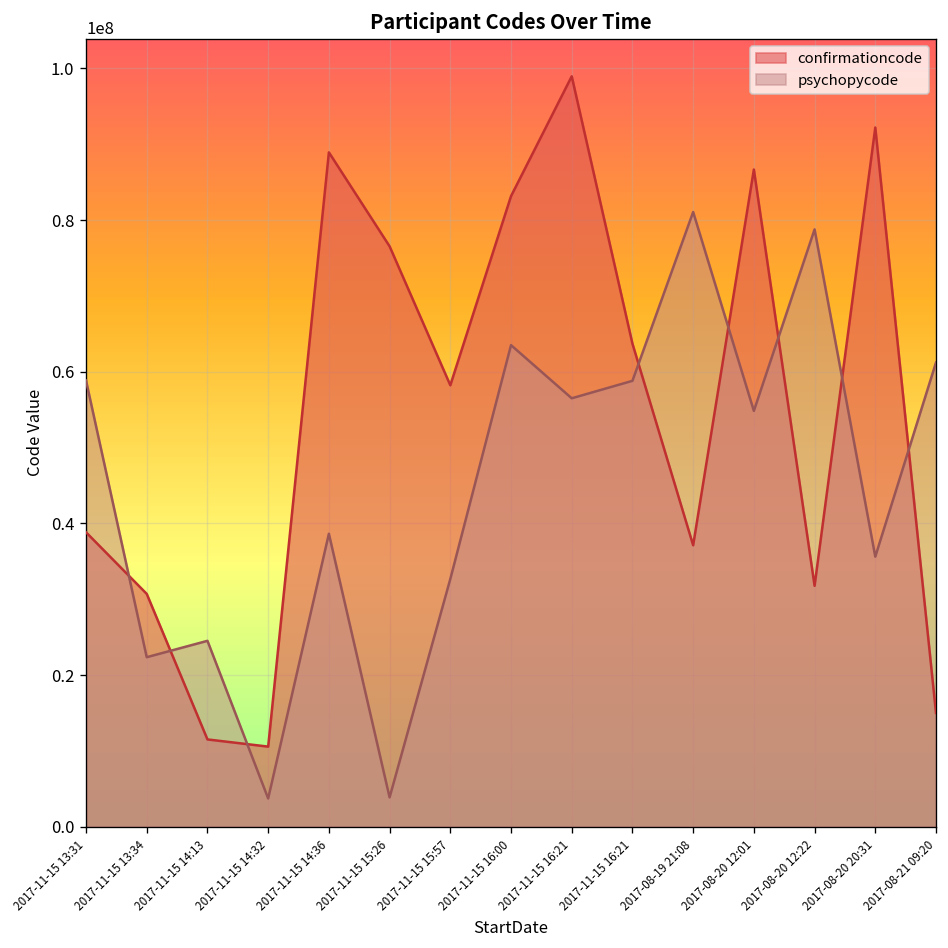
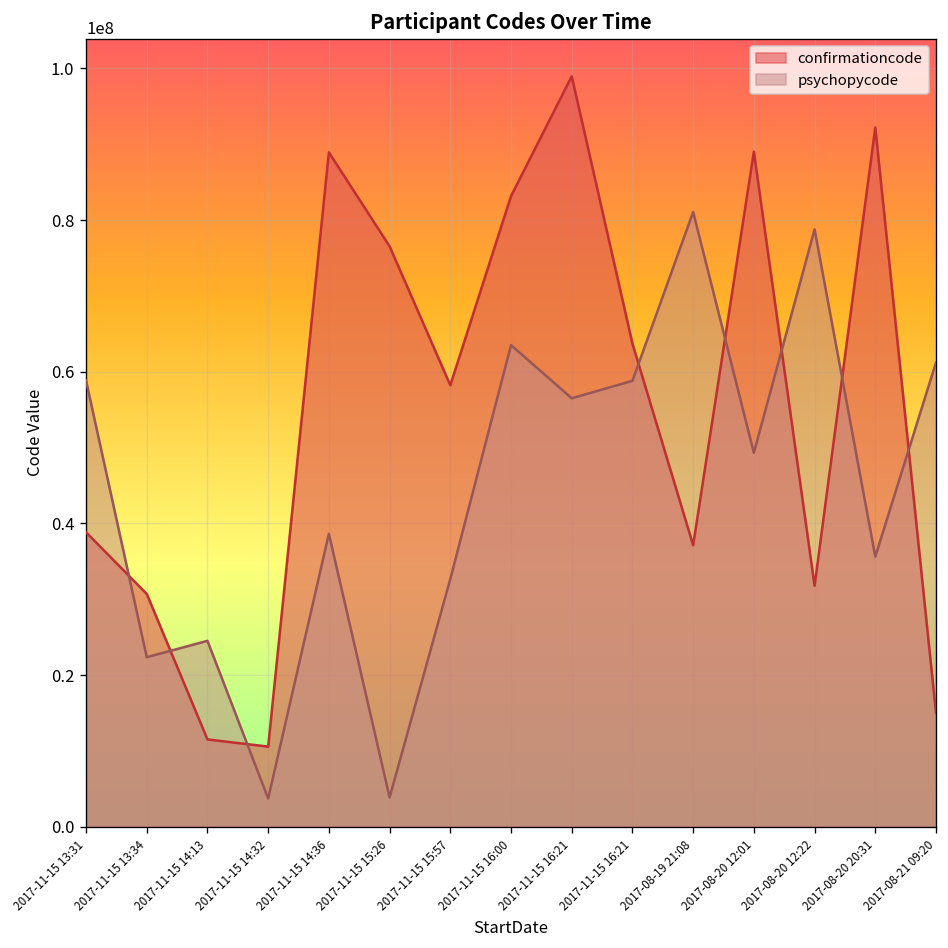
confirmationcode, 2017-08-20 12:01: 87000000 -> 89000000
psychopycode, 2017-08-20 12:01: 55000000 -> 49000000
